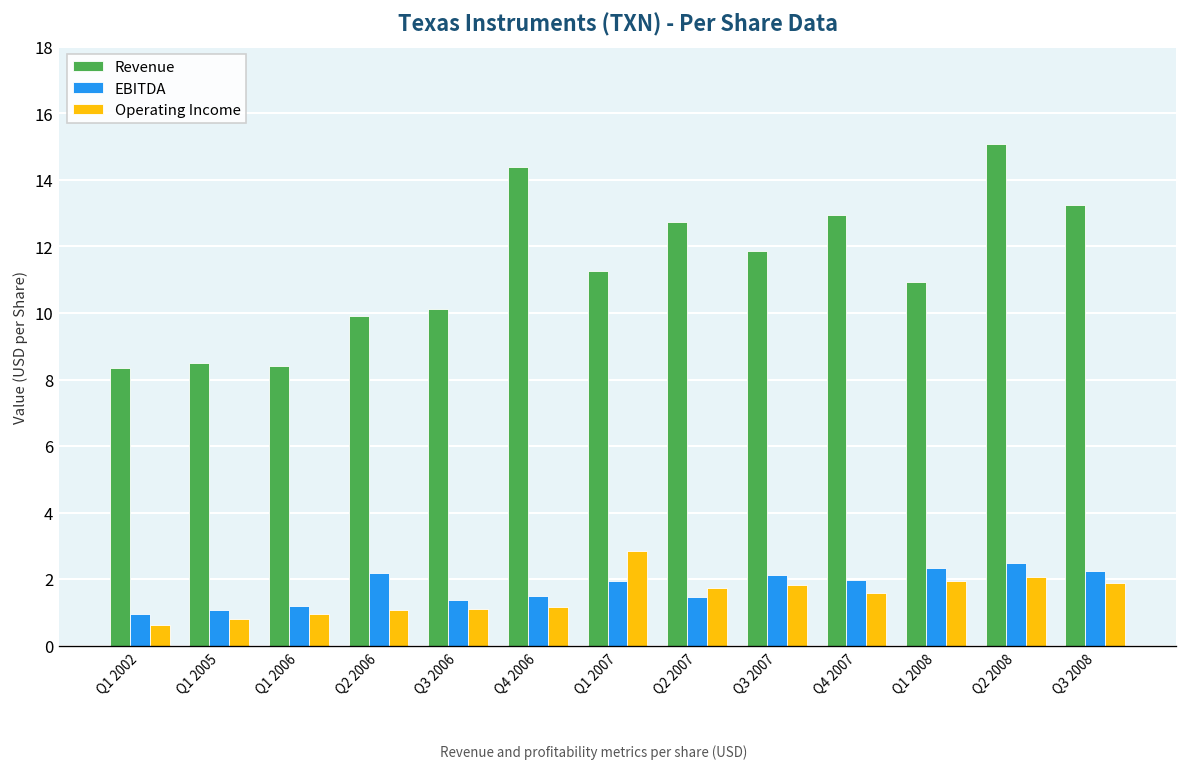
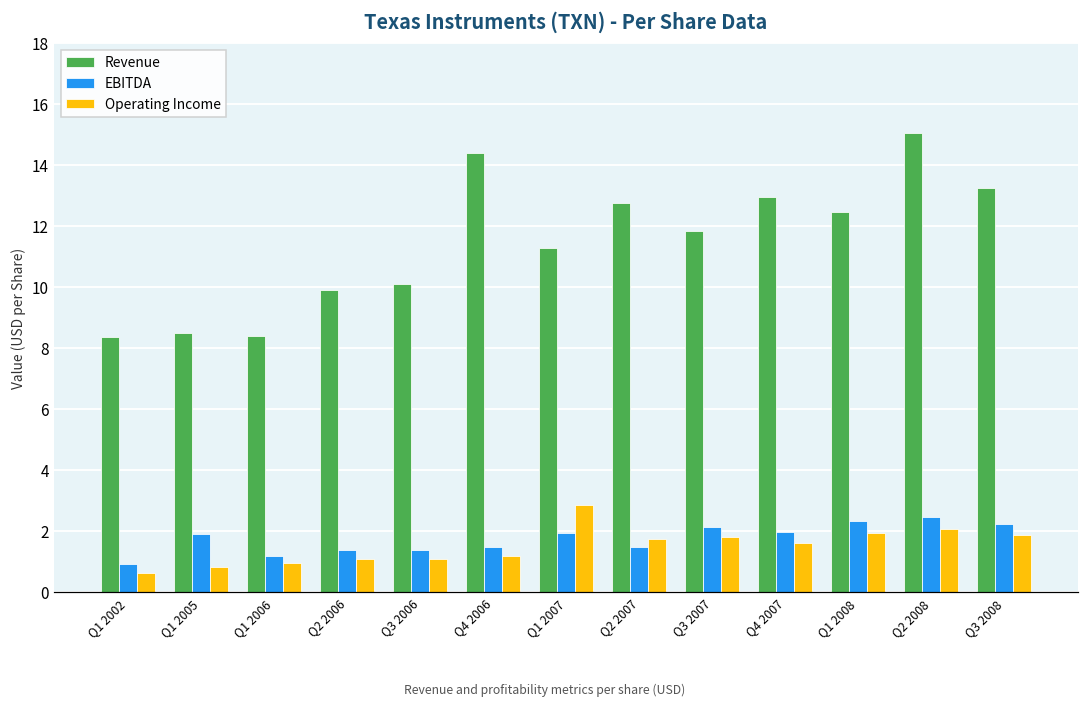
EBITDA, Q1 2005: 1.1 -> 1.9
EBITDA, Q2 2006: 2.2 -> 1.4
Revenue, Q1 2008: 10.9 -> 12.5
